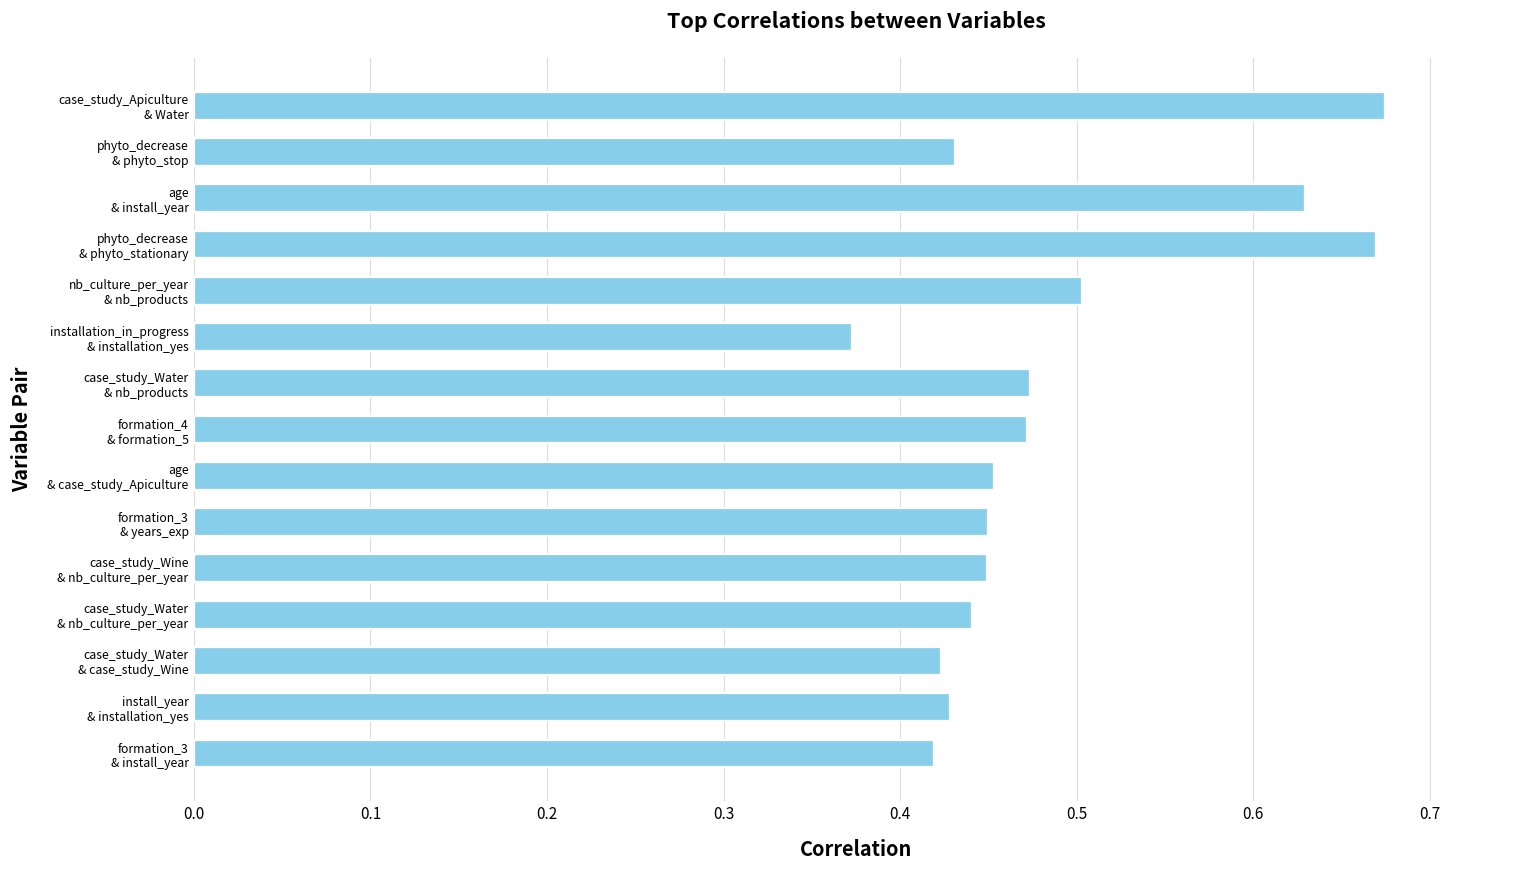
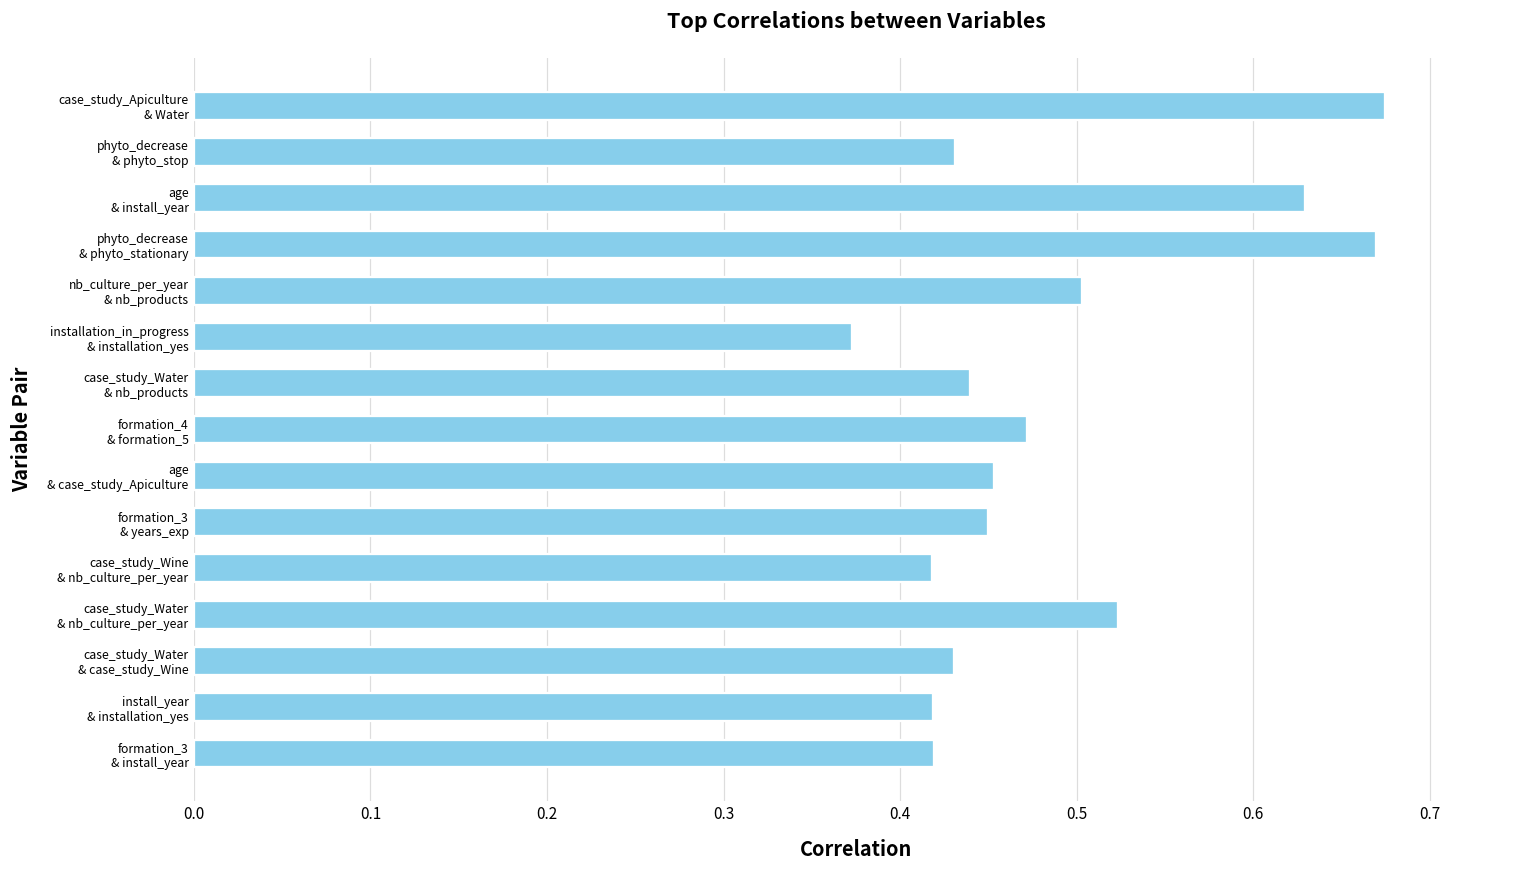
case_study_Water & nb_products: 0.474 -> 0.440
case_study_Wine & nb_culture_per_year: 0.449 -> 0.418
case_study_Water & nb_culture_per_year: 0.440 -> 0.524
case_study_Water & case_study_Wine: 0.423 -> 0.430
install_year & installation_yes: 0.428 -> 0.419
